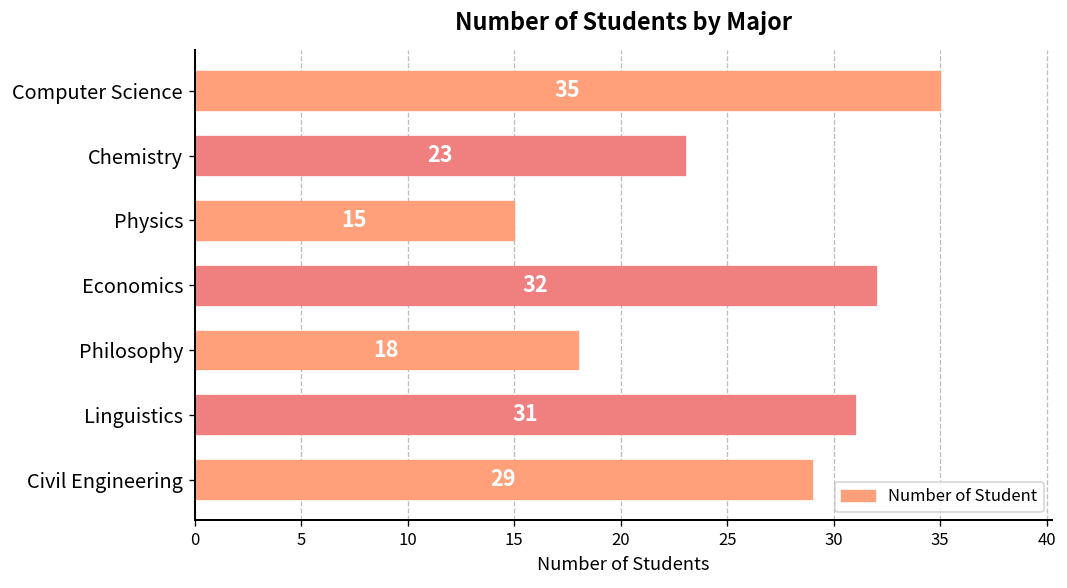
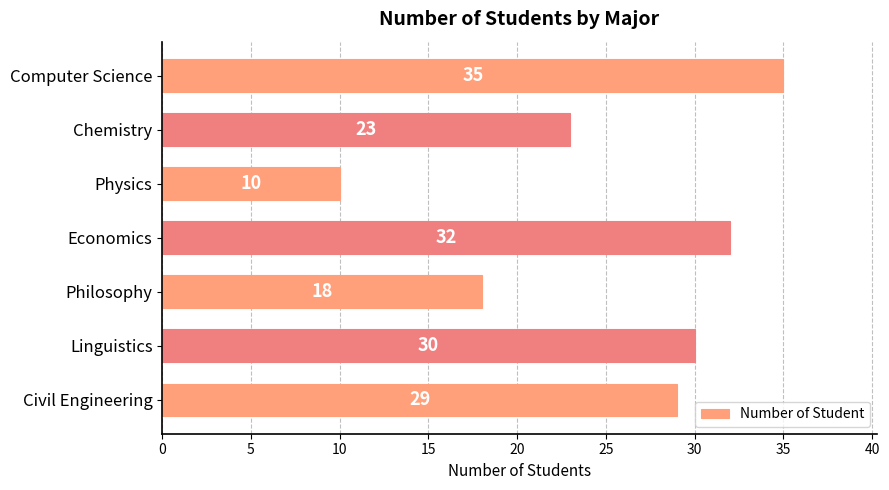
Physics: 15 -> 10
Linguistics: 31 -> 30
